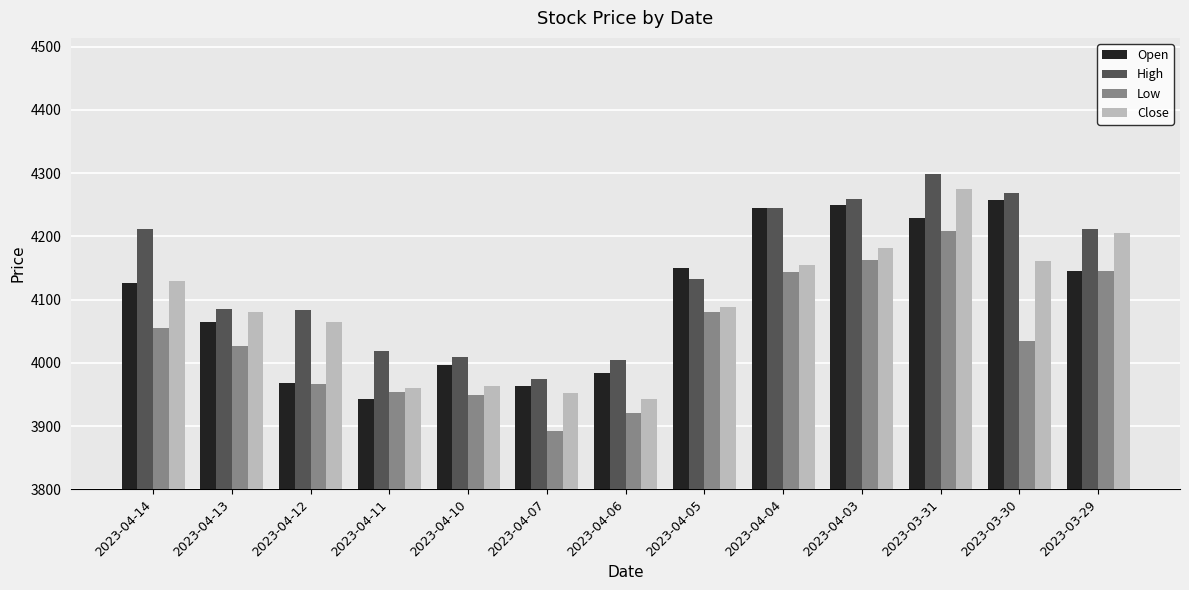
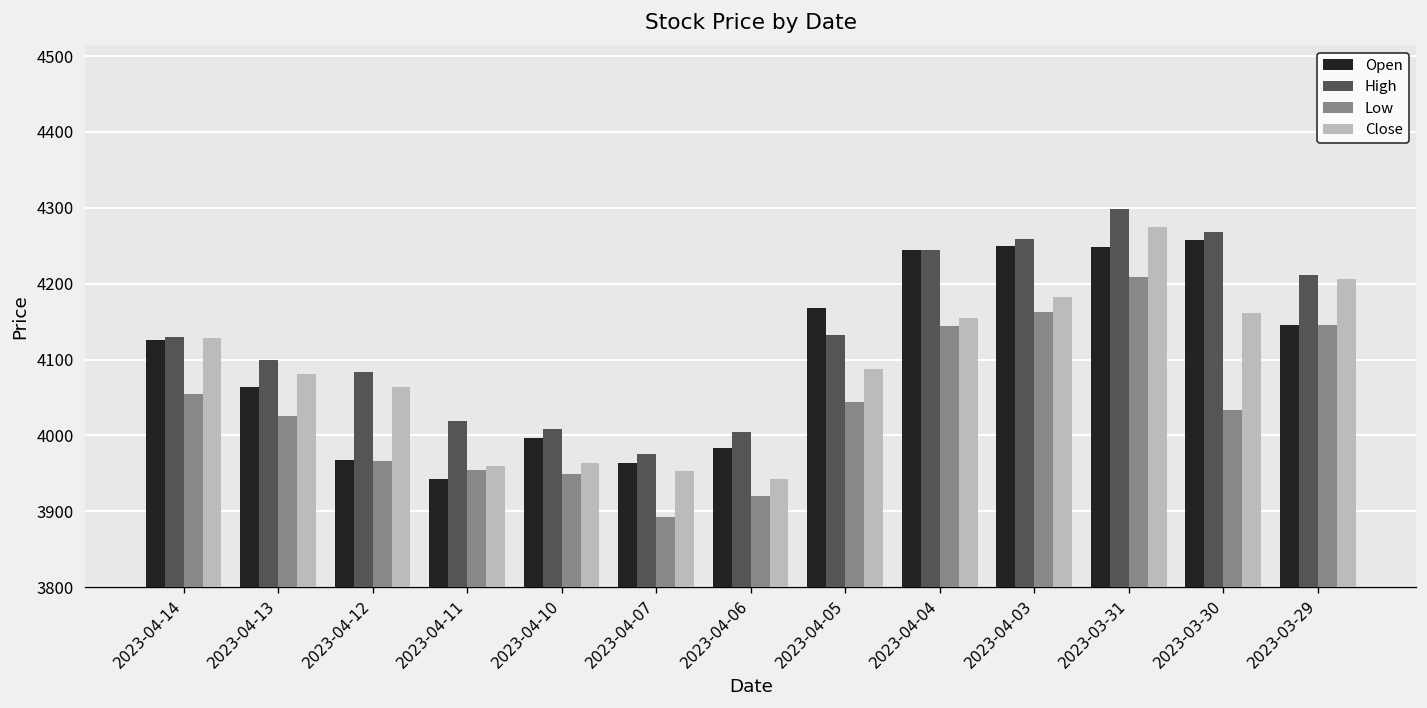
High, 2023-04-14: 4210 -> 4130
High, 2023-04-13: 4090 -> 4100
Open, 2023-04-05: 4150 -> 4170
Low, 2023-04-05: 4080 -> 4040
Open, 2023-03-31: 4230 -> 4250
